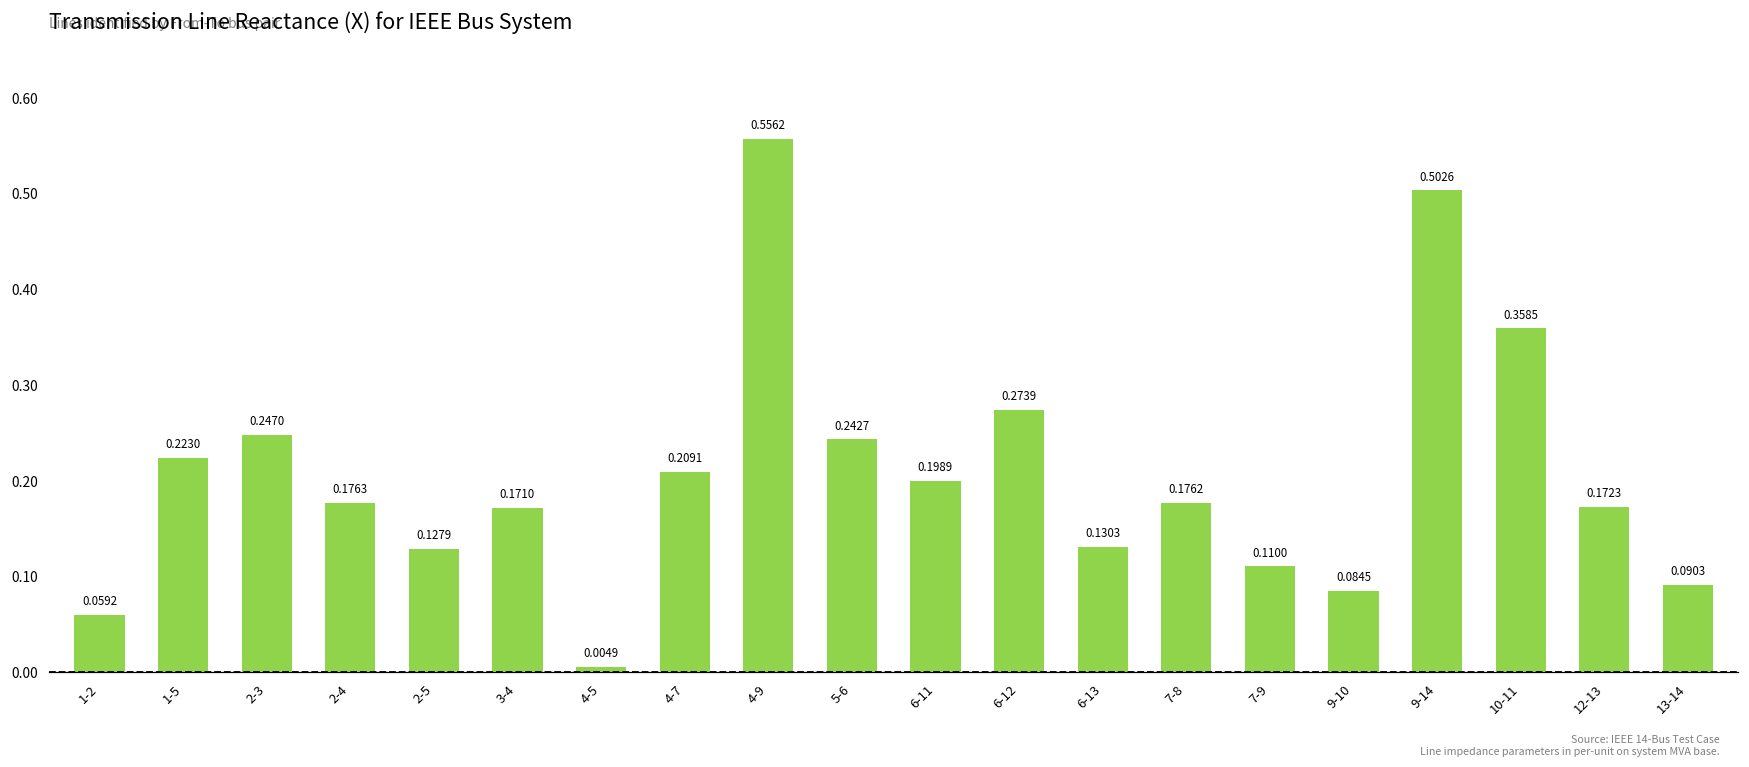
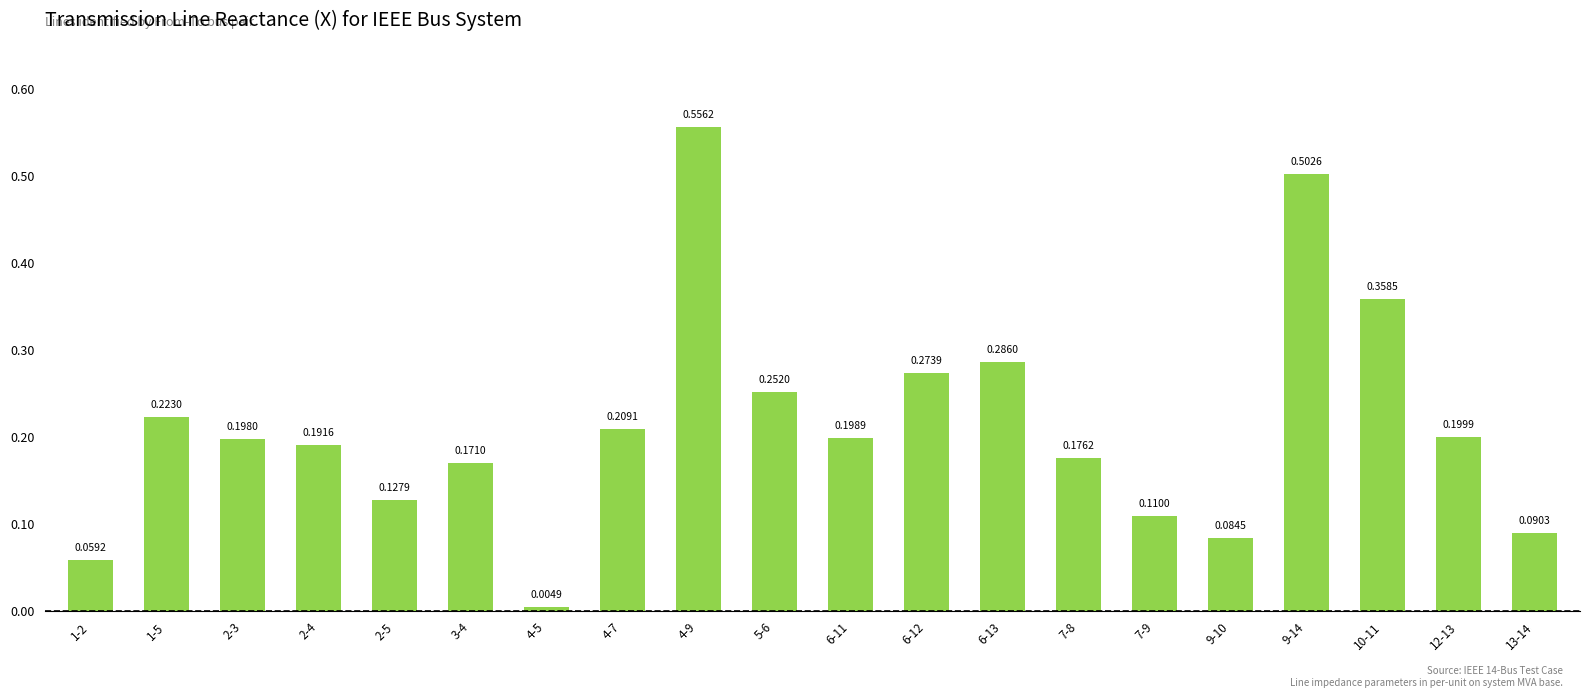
2-3: 0.2470 -> 0.1980
2-4: 0.1763 -> 0.1916
5-6: 0.2427 -> 0.2520
6-13: 0.1303 -> 0.2860
12-13: 0.1723 -> 0.1999
